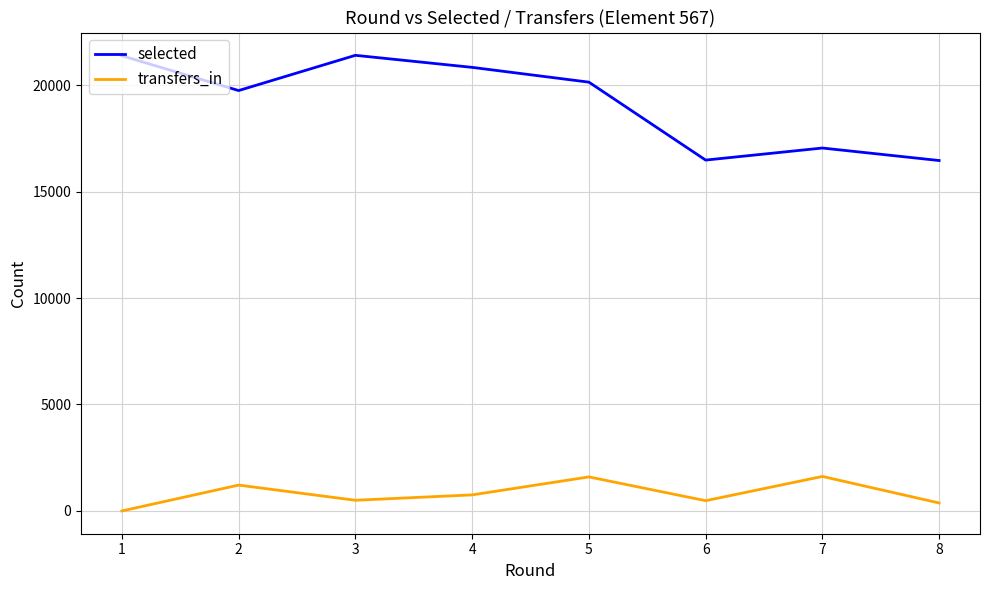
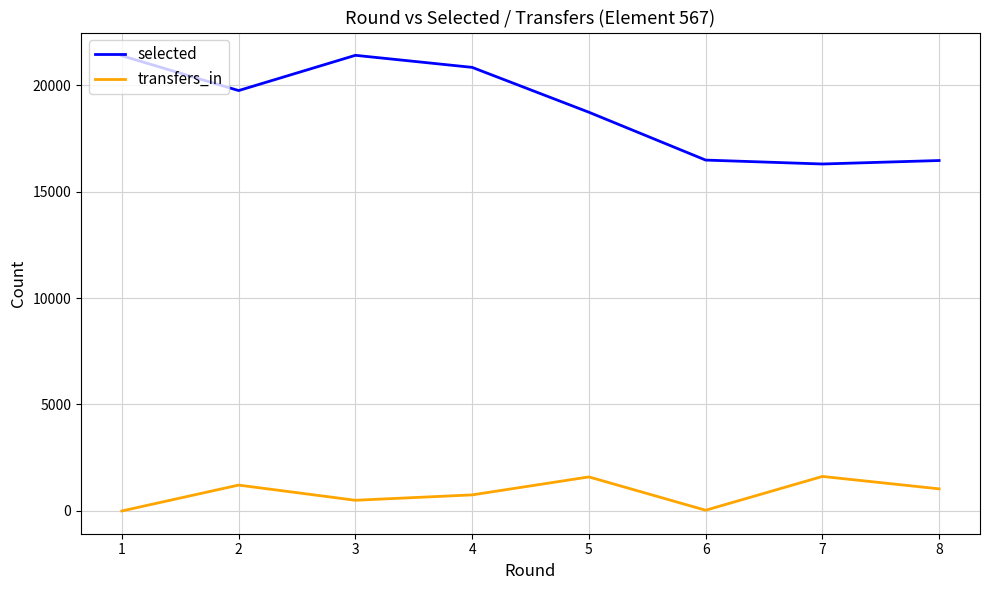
selected, 5: 20100 -> 18700
transfers_in, 6: 500 -> 0
selected, 7: 17000 -> 16300
transfers_in, 8: 400 -> 1000
